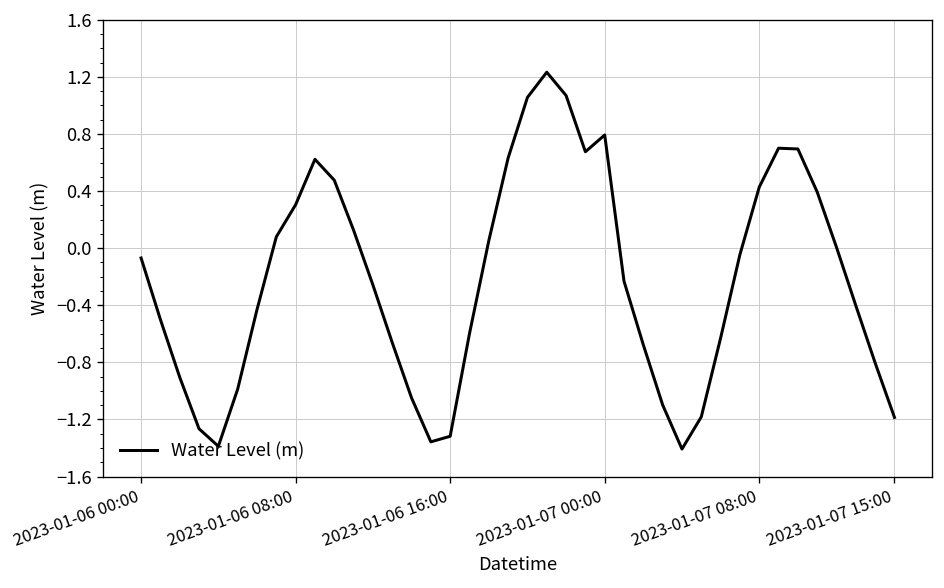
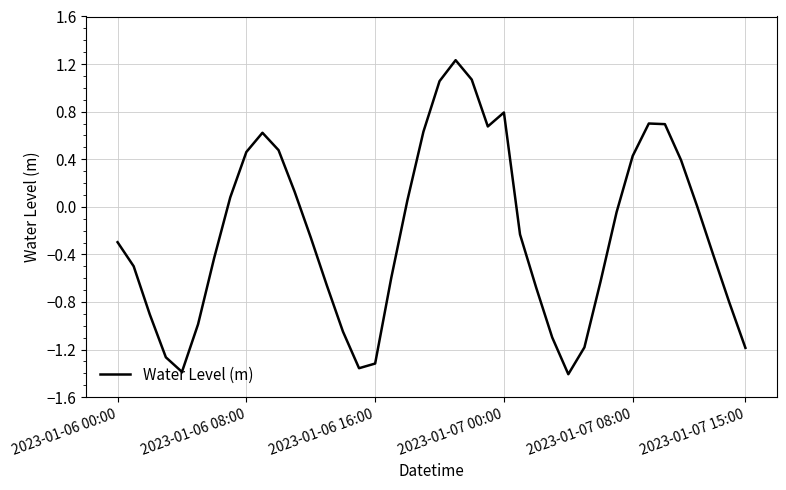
2023-01-06 00:00: -0.07 -> -0.30
2023-01-06 08:00: 0.30 -> 0.46
